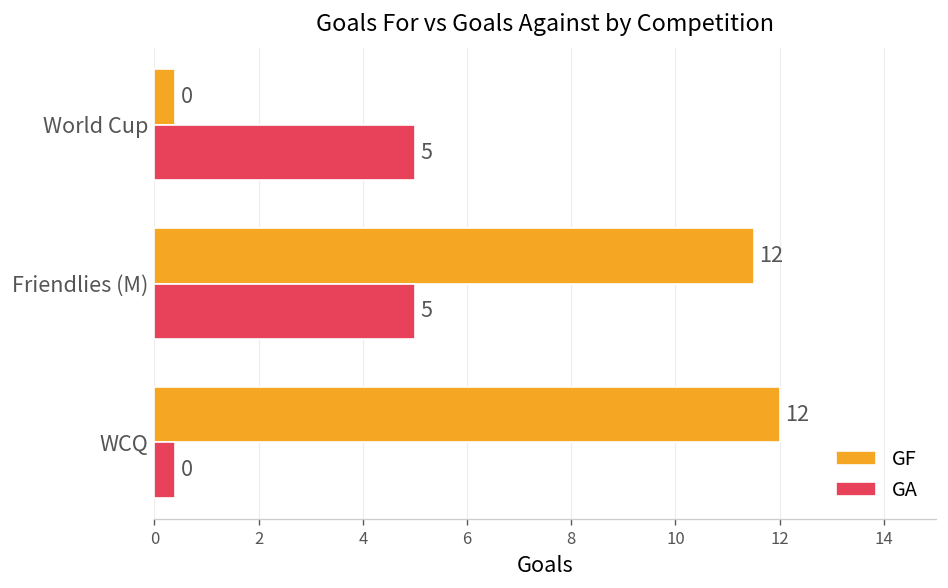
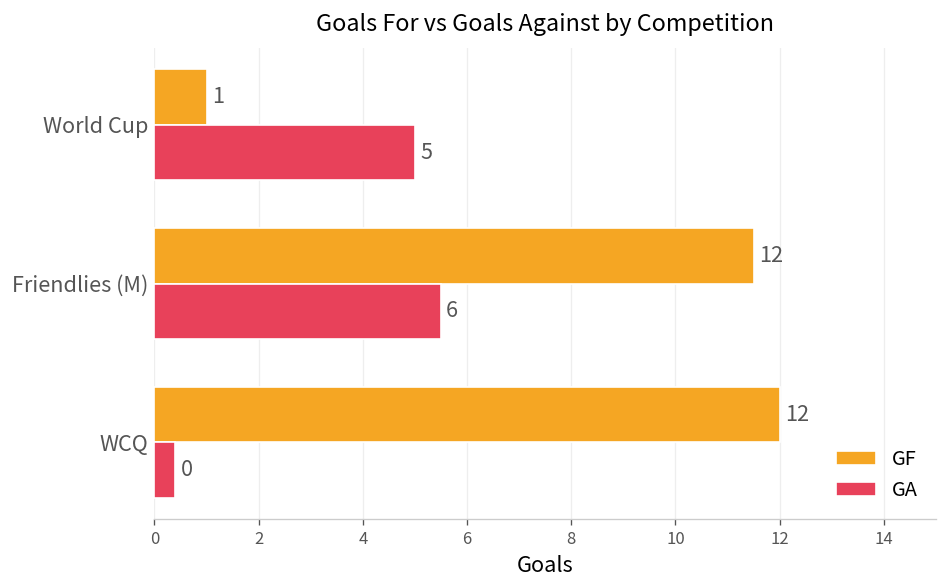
GF, World Cup: 0 -> 1
GA, Friendlies (M): 5 -> 6
